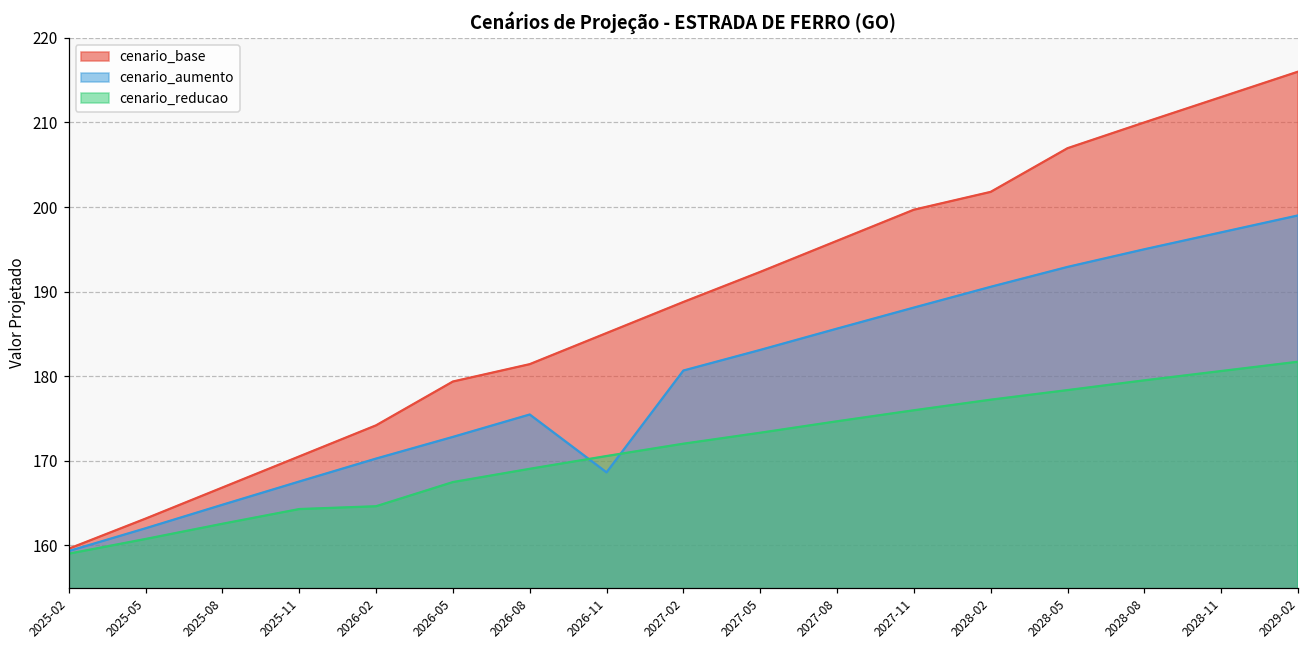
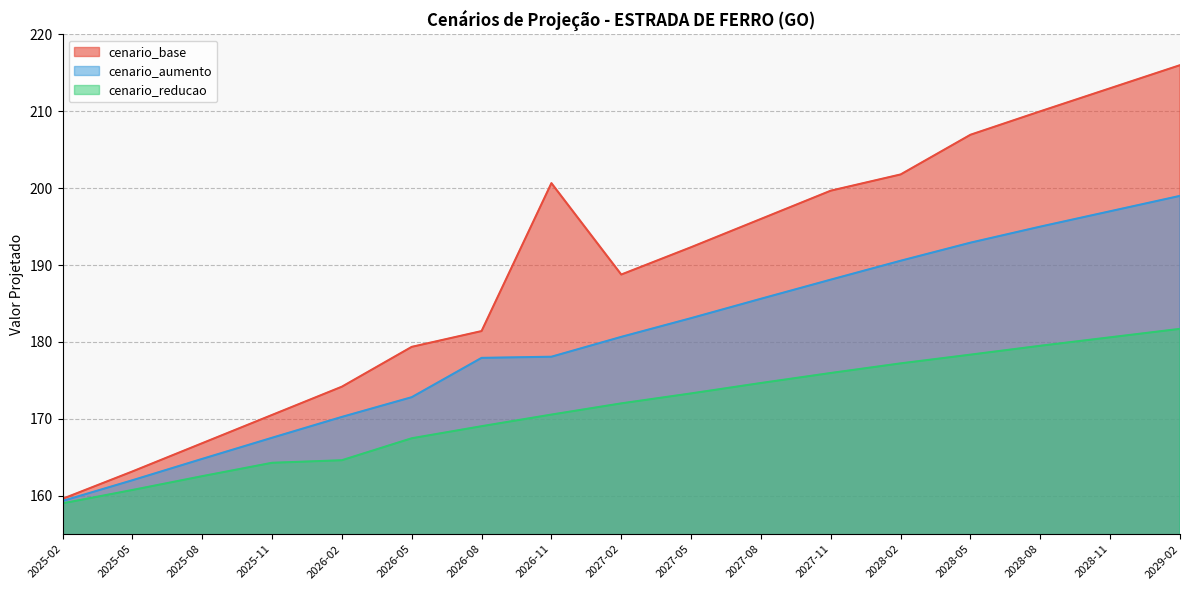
cenario_aumento, 2026-08: 175 -> 178
cenario_base, 2026-11: 185 -> 201
cenario_aumento, 2026-11: 169 -> 178
